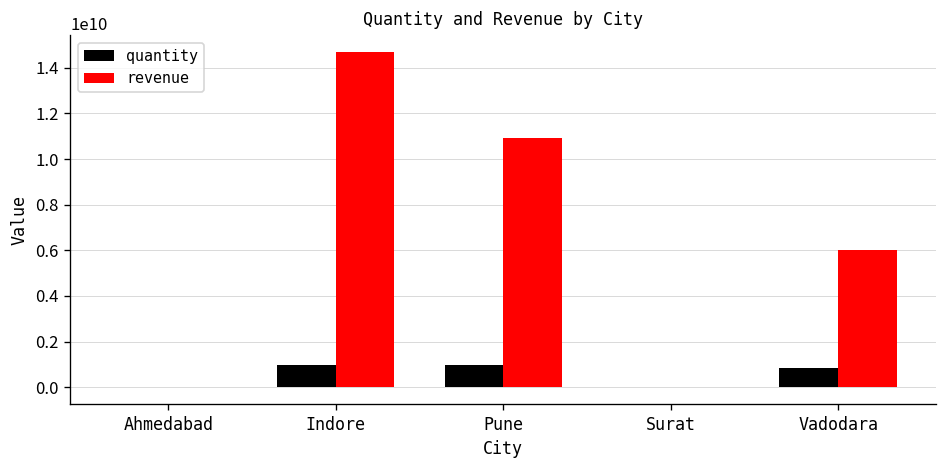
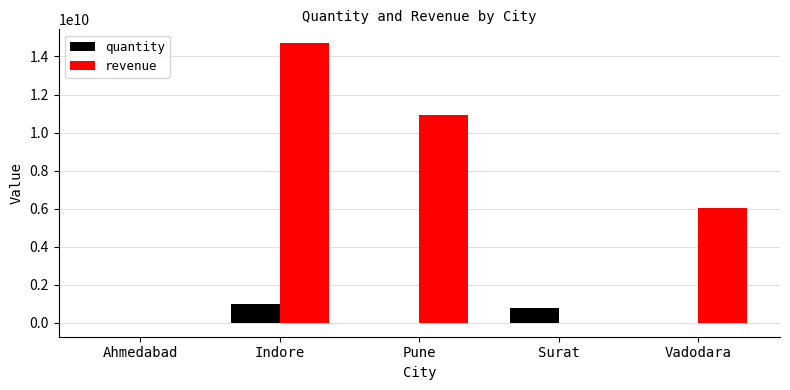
quantity, Pune: 1000000000 -> 0
quantity, Surat: 0 -> 800000000
quantity, Vadodara: 800000000 -> 0
